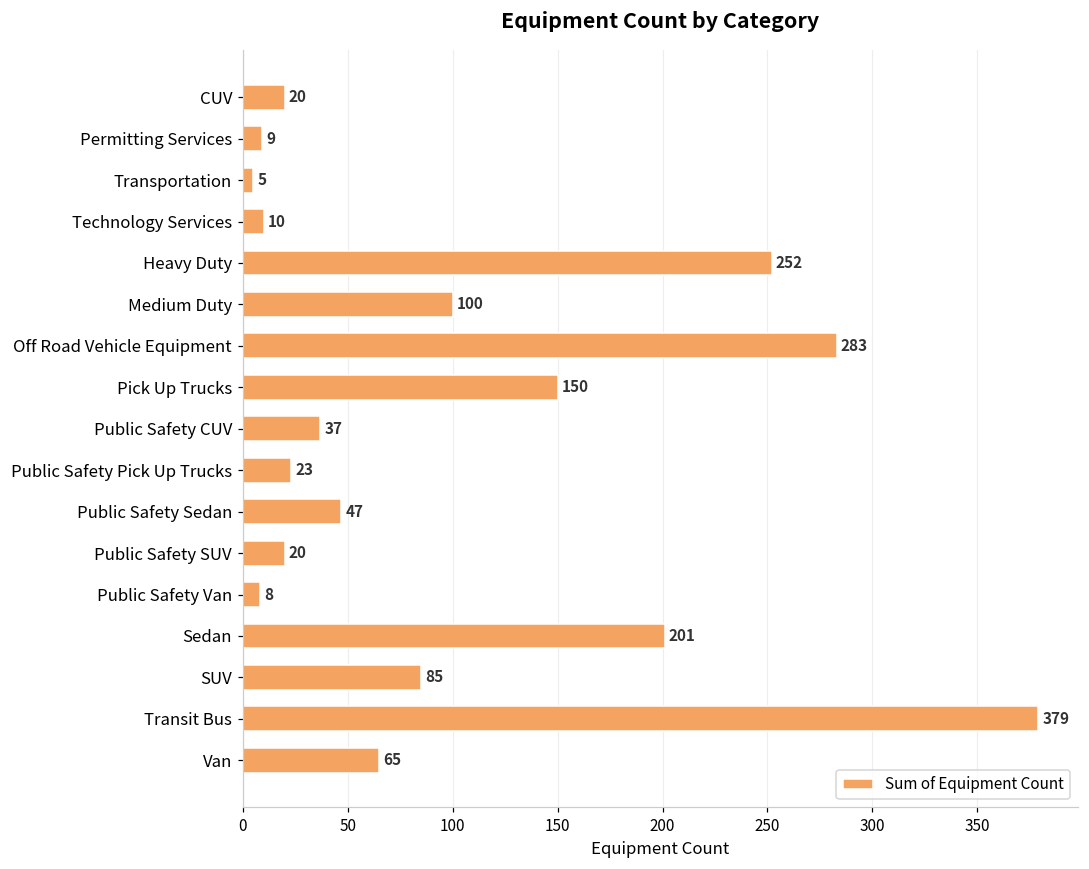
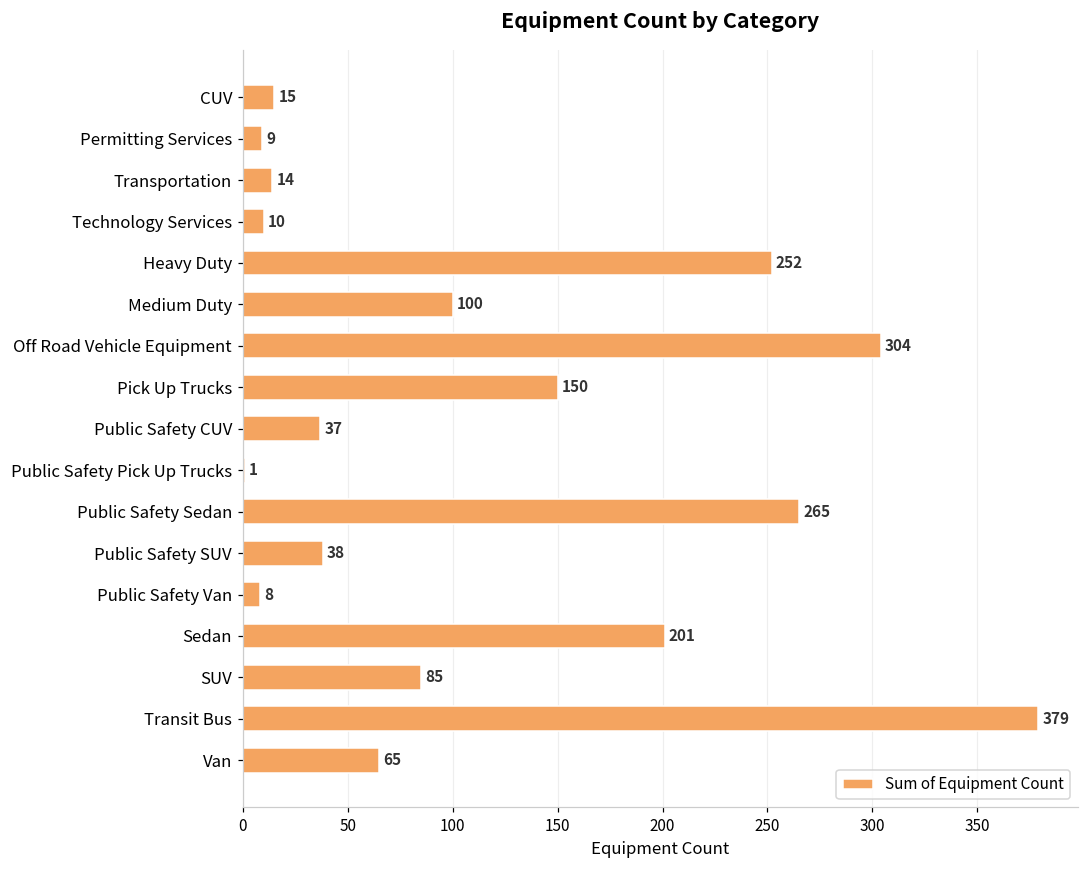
CUV: 20 -> 15
Transportation: 5 -> 14
Off Road Vehicle Equipment: 283 -> 304
Public Safety Pick Up Trucks: 23 -> 1
Public Safety Sedan: 47 -> 265
Public Safety SUV: 20 -> 38
